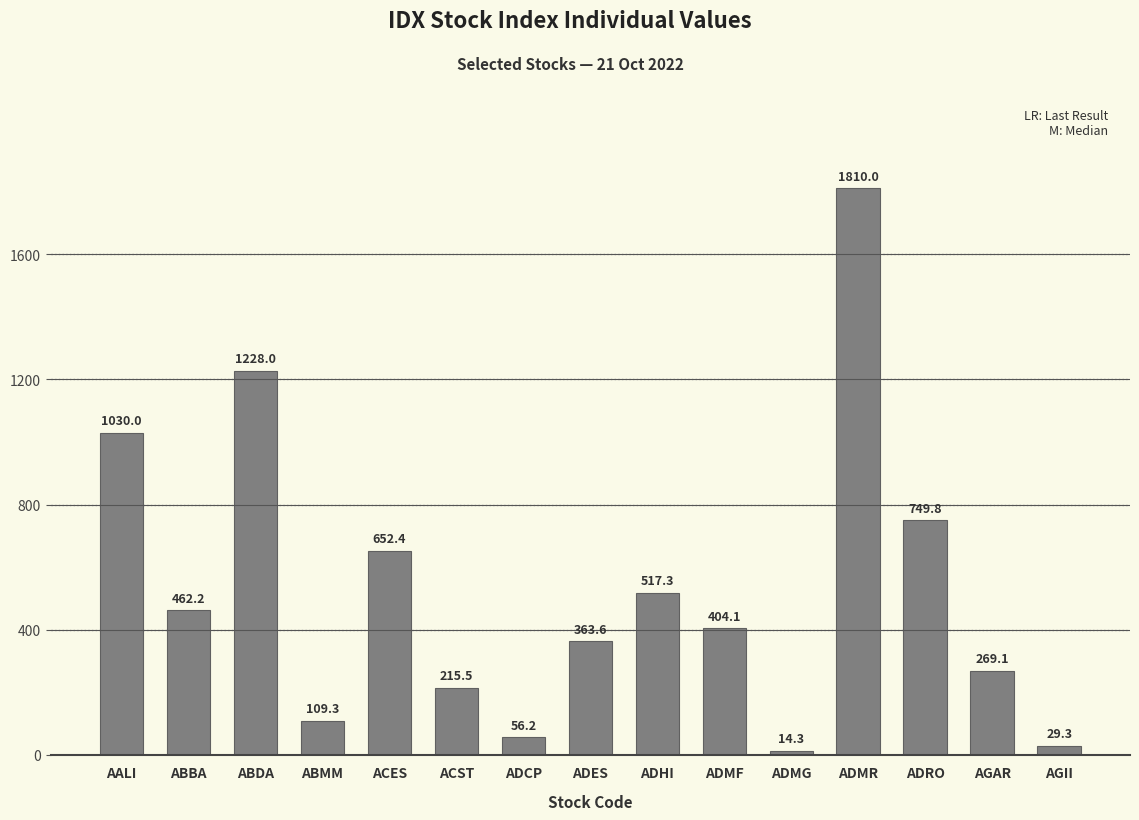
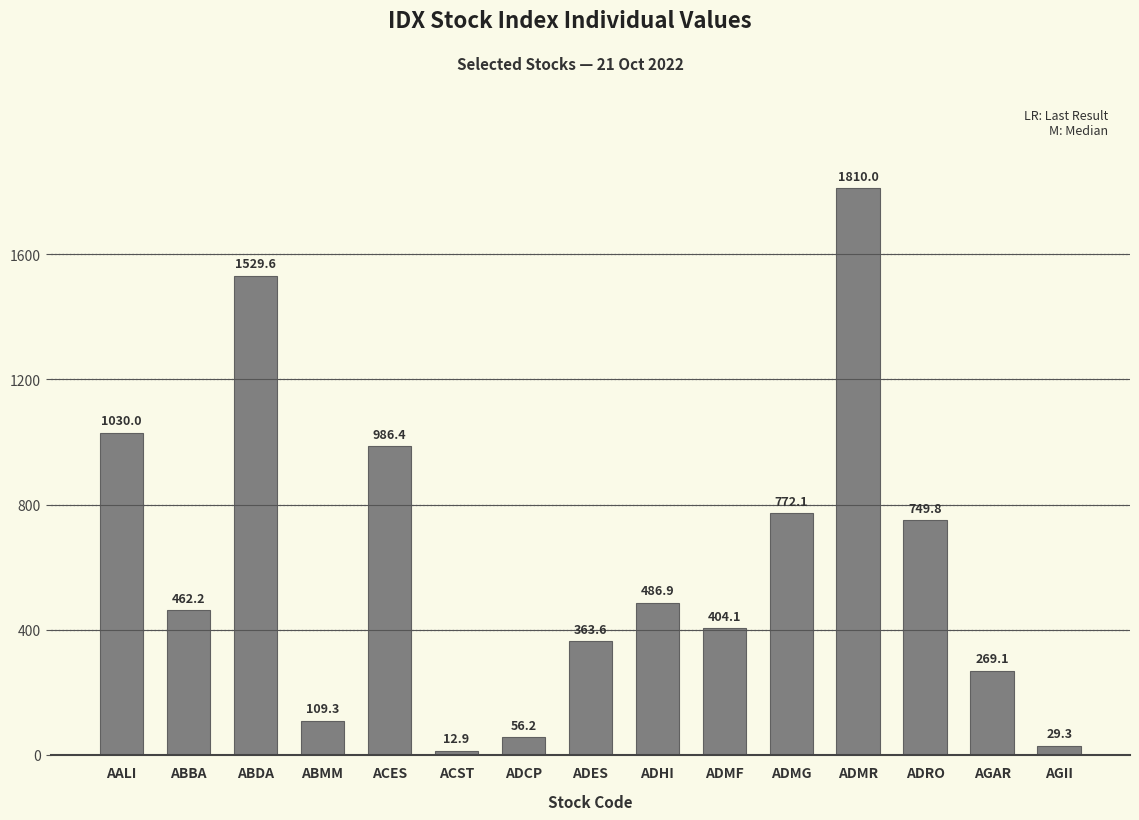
ABDA: 1228.0 -> 1529.6
ACES: 652.4 -> 986.4
ACST: 215.5 -> 12.9
ADHI: 517.3 -> 486.9
ADMG: 14.3 -> 772.1
